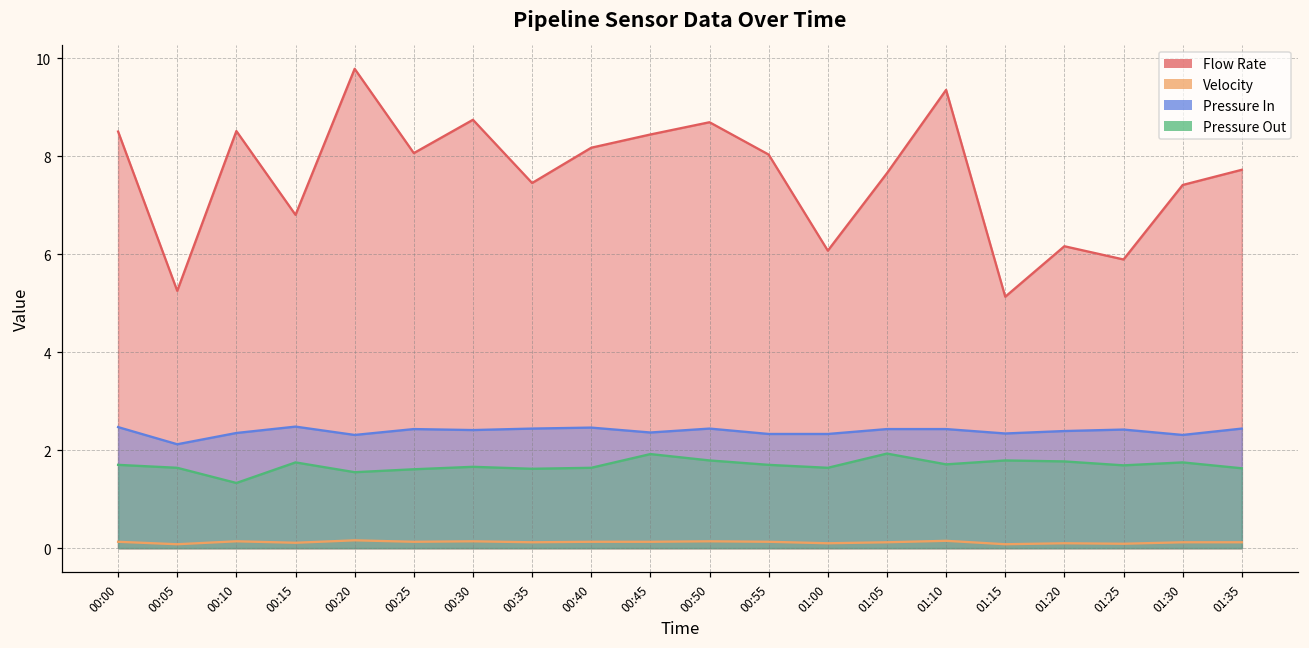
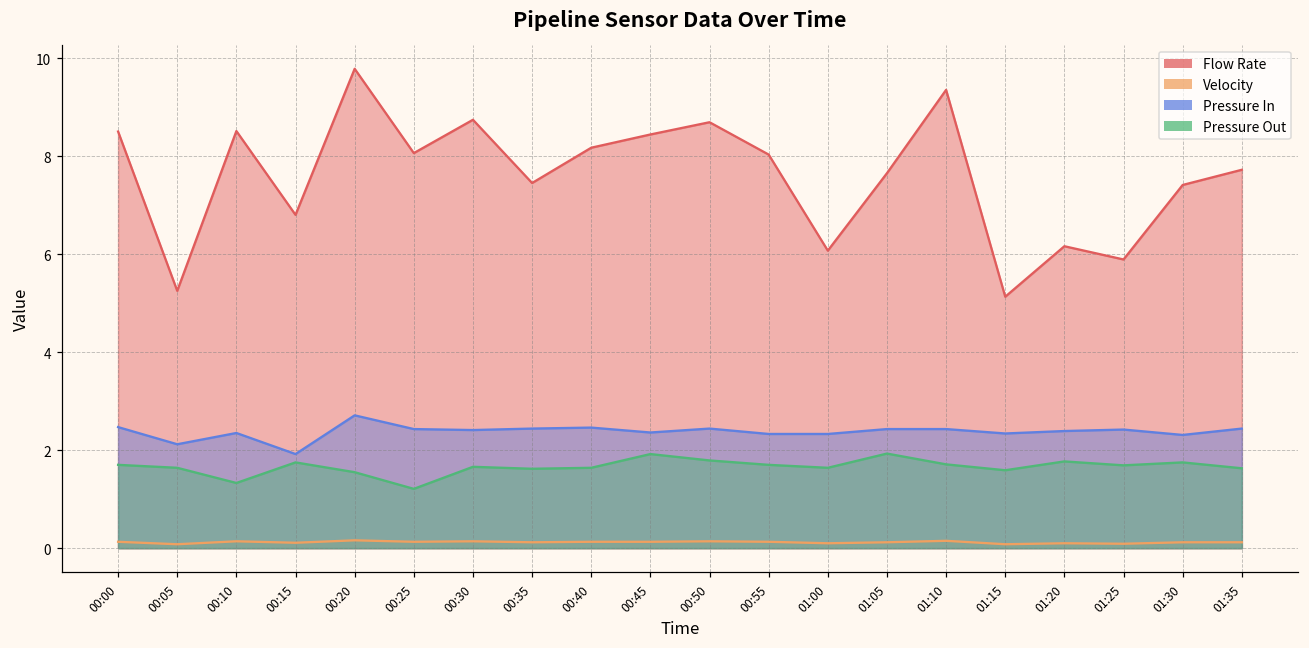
Pressure In, 00:15: 2.5 -> 1.9
Pressure In, 00:20: 2.3 -> 2.7
Pressure Out, 00:25: 1.6 -> 1.2
Pressure Out, 01:15: 1.8 -> 1.6
